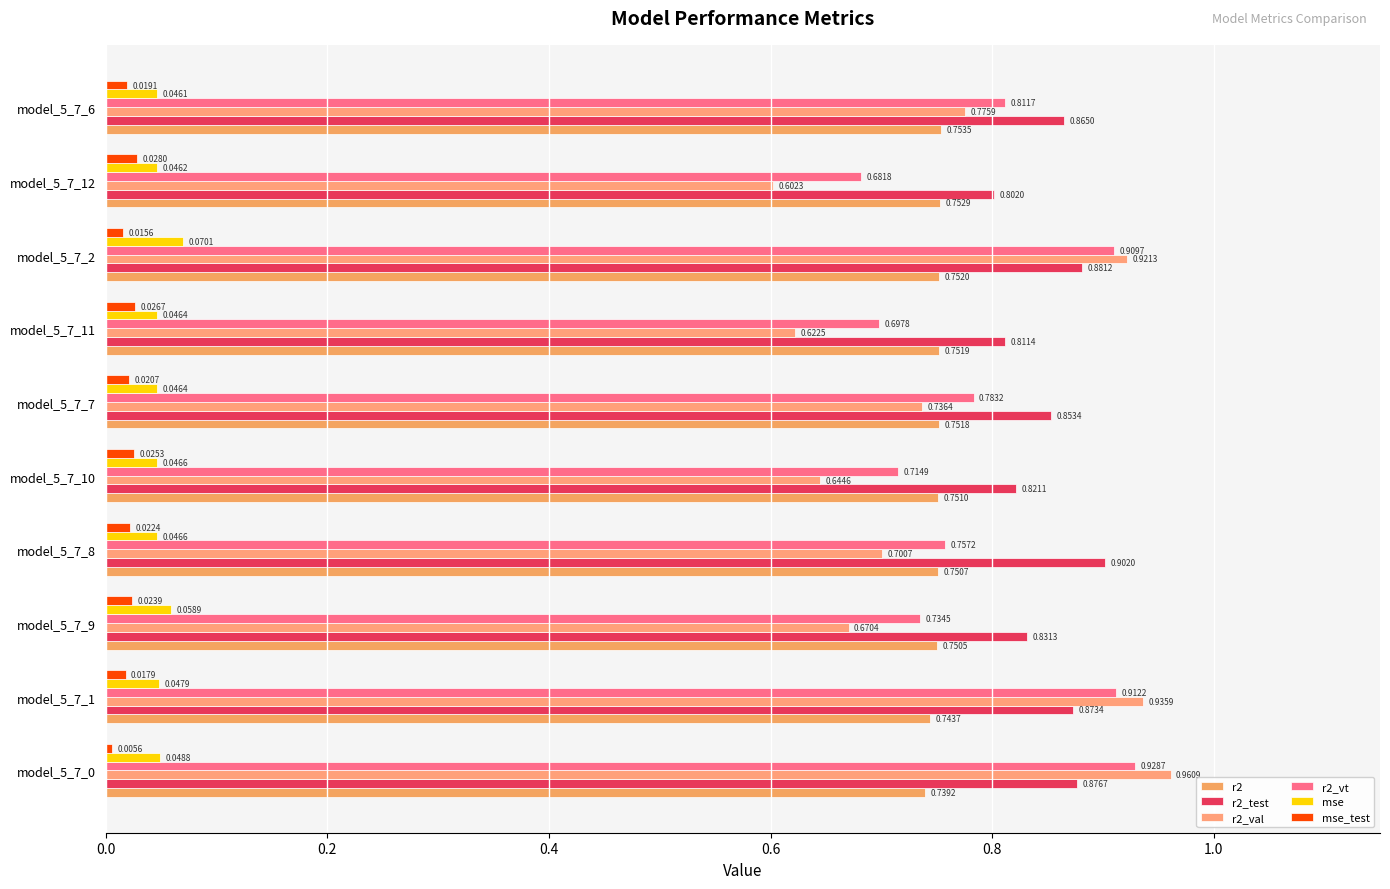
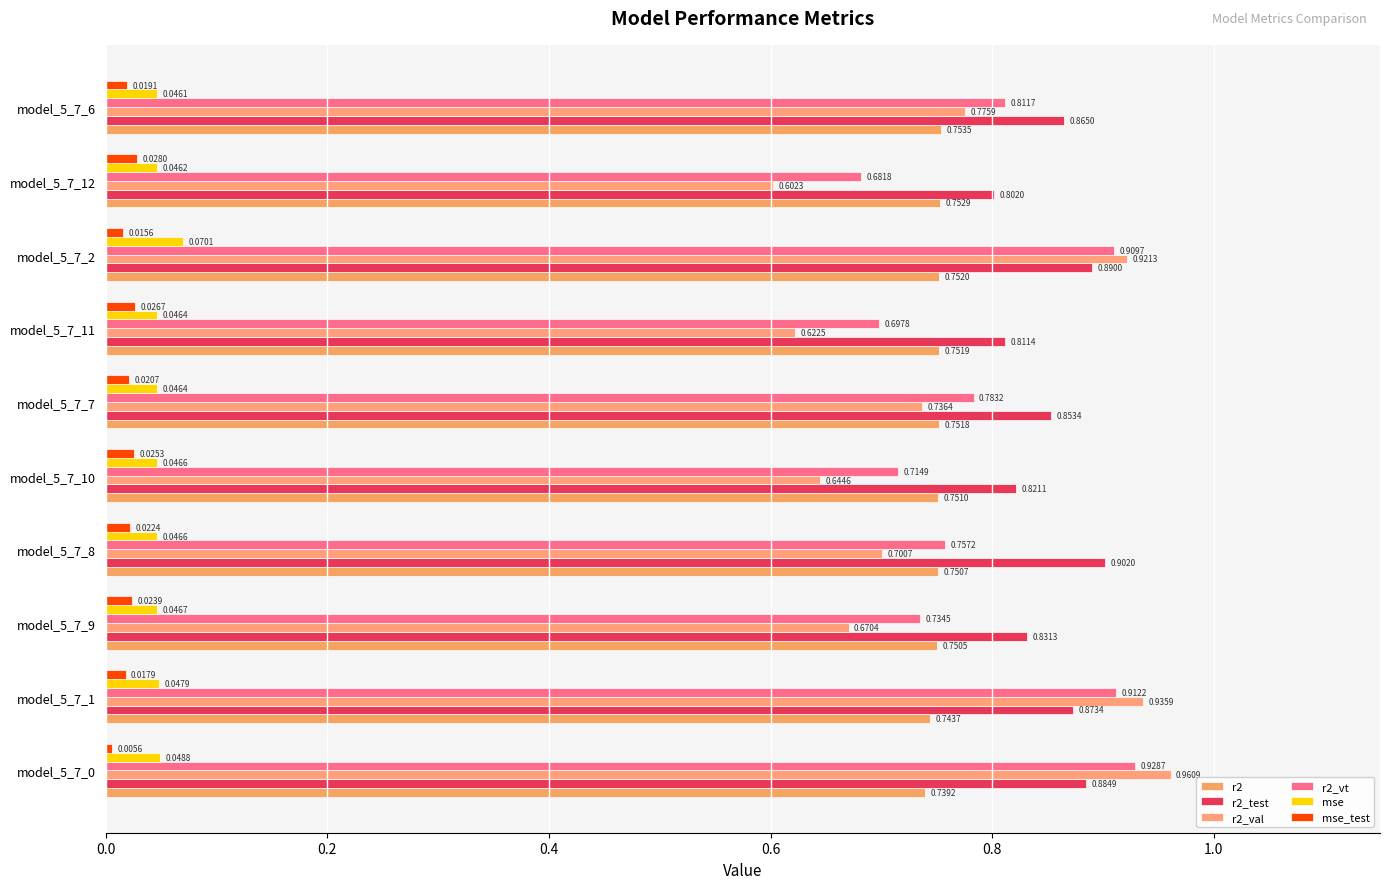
r2_test, model_5_7_2: 0.8812 -> 0.8900
mse, model_5_7_9: 0.0589 -> 0.0467
r2_test, model_5_7_0: 0.8767 -> 0.8849
